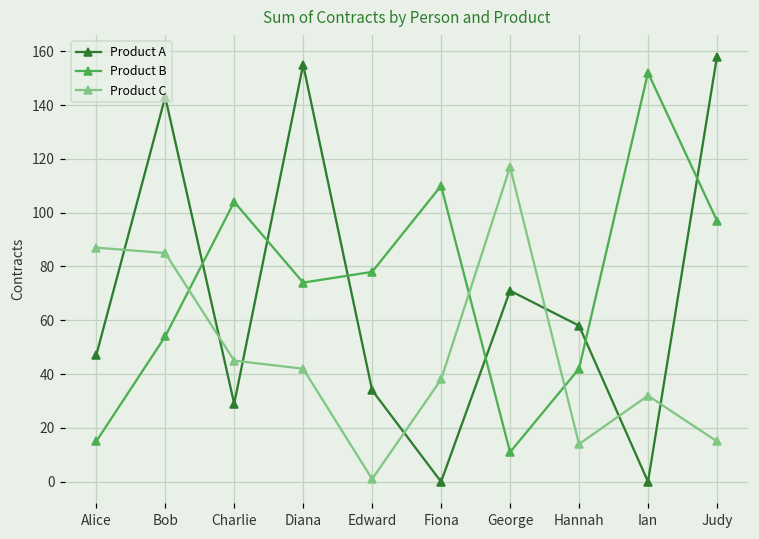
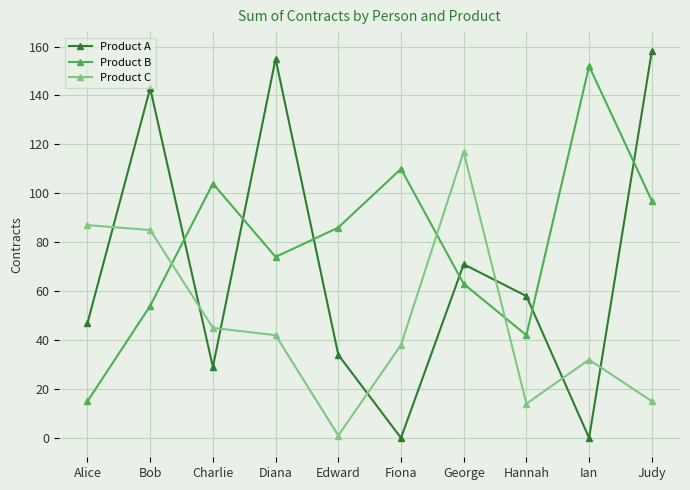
Product B, Edward: 78 -> 86
Product B, George: 11 -> 63
